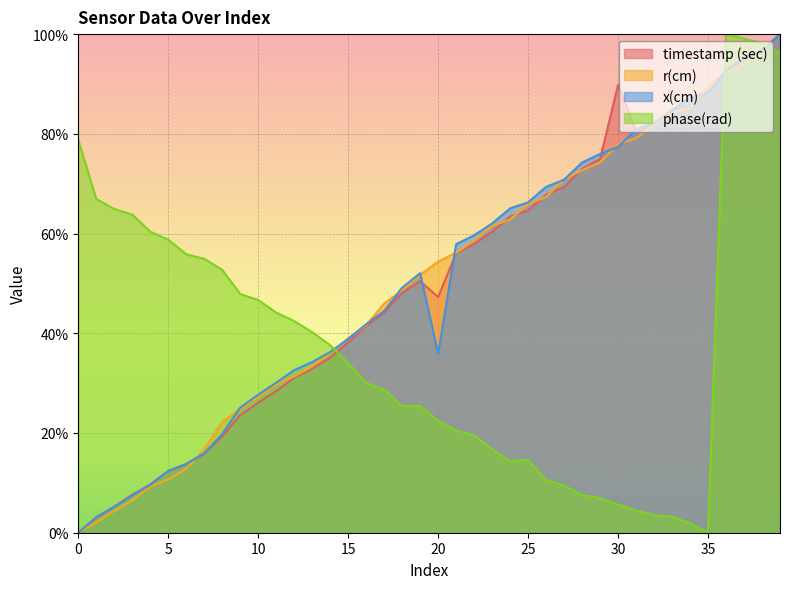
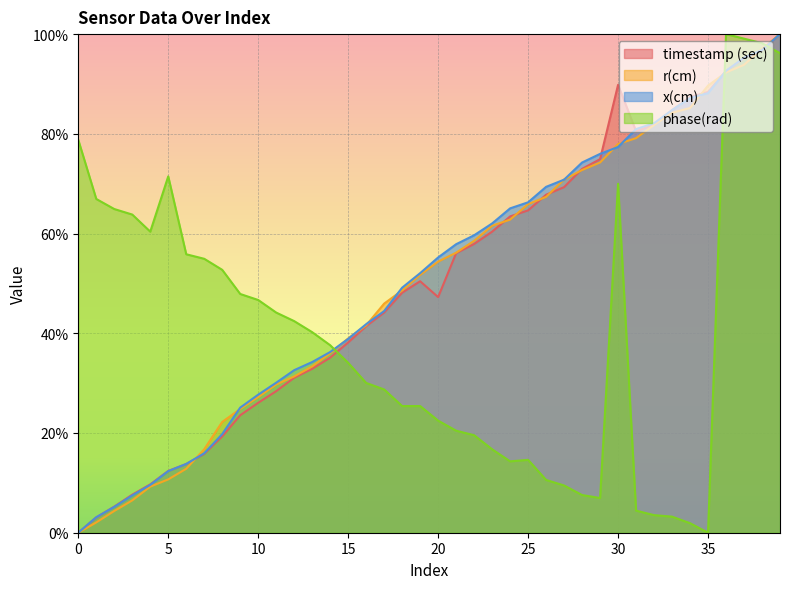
phase(rad), 5: 59% -> 71%
x(cm), 20: 36% -> 55%
phase(rad), 30: 6% -> 70%
